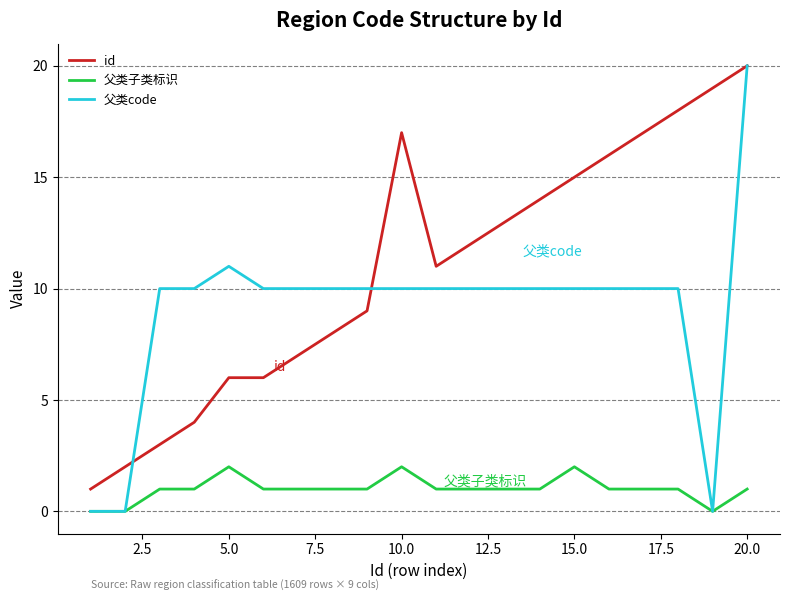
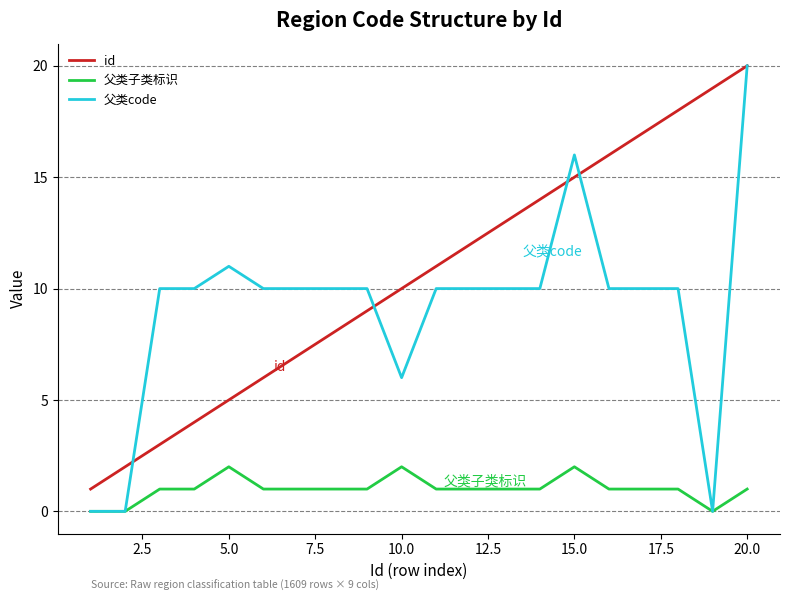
id, 5.0: 6 -> 5
id, 10.0: 17 -> 10
父类code, 10.0: 10 -> 6
父类code, 15.0: 10 -> 16
